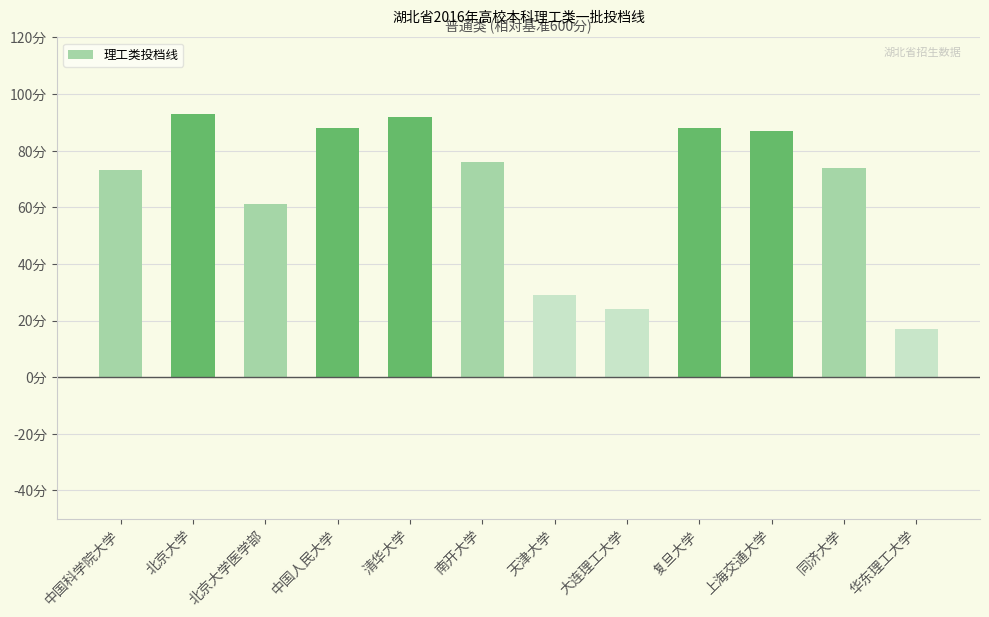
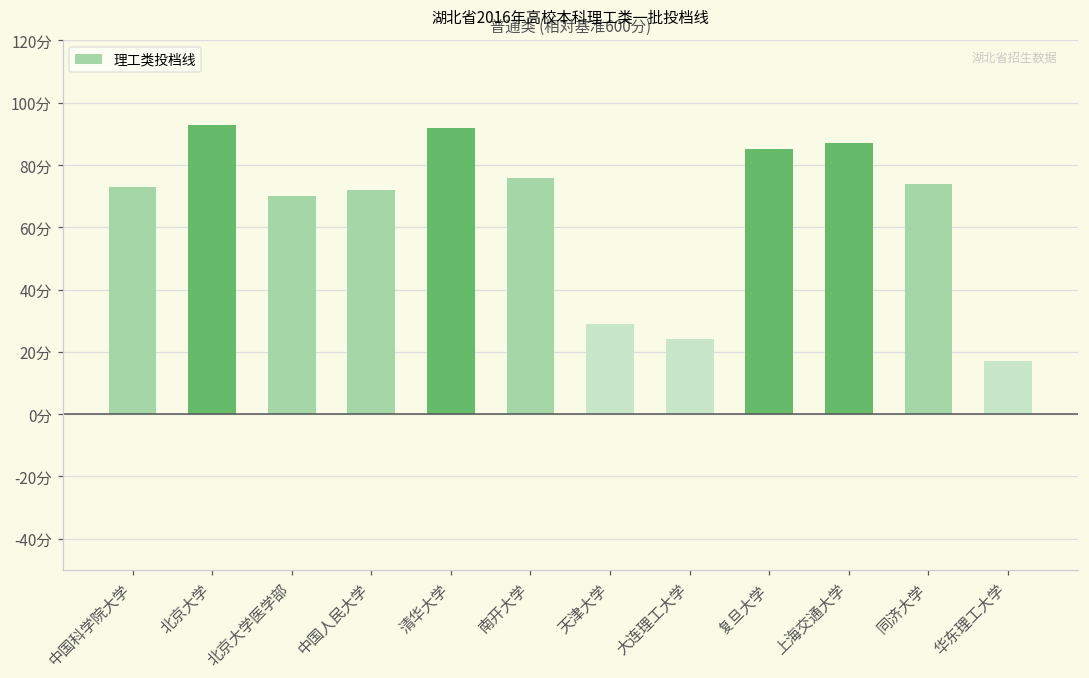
北京大学医学部: 61分 -> 70分
中国人民大学: 88分 -> 72分
复旦大学: 88分 -> 85分
